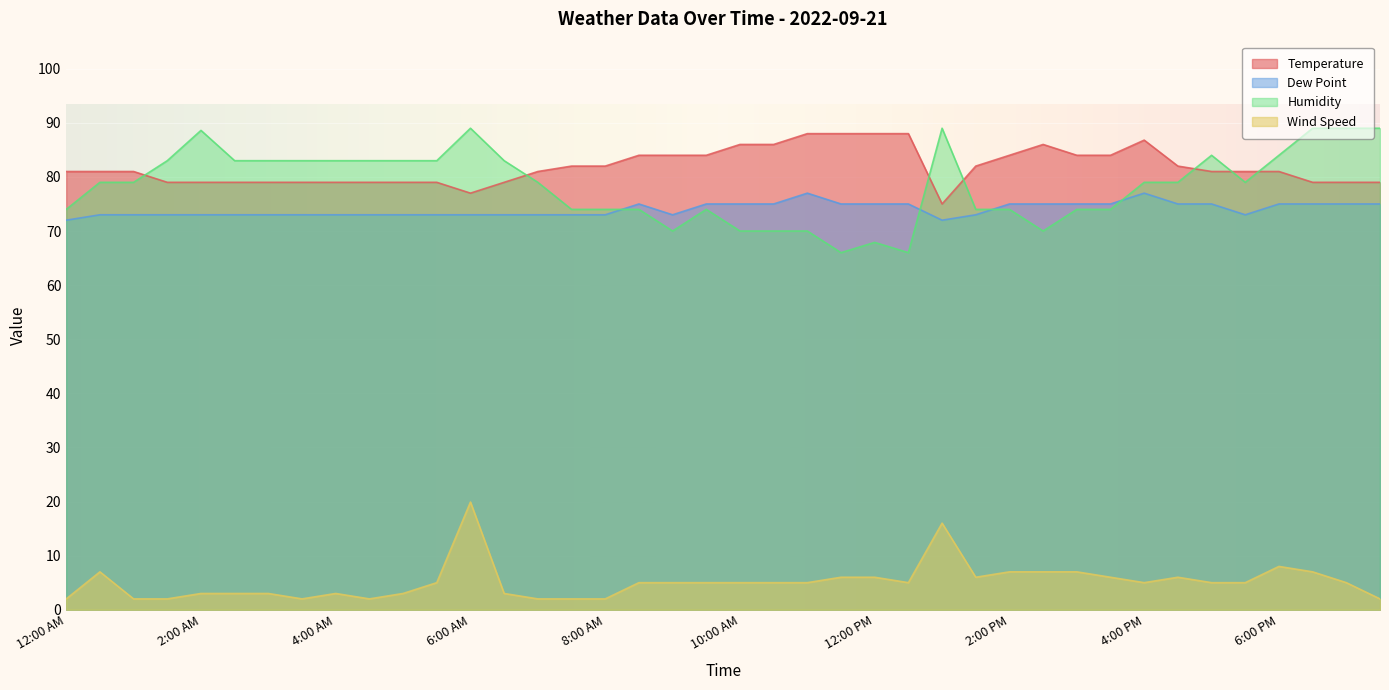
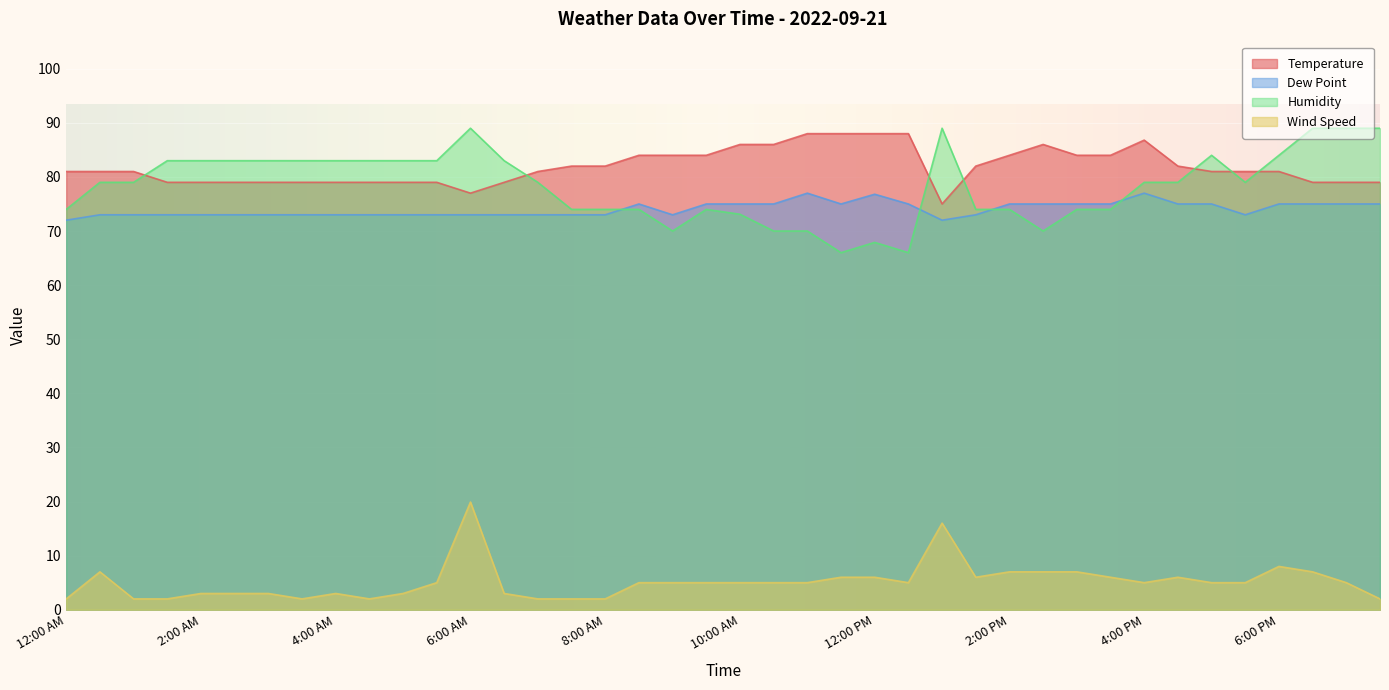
Humidity, 2:00 AM: 89 -> 83
Humidity, 10:00 AM: 70 -> 73
Dew Point, 12:00 PM: 75 -> 77
